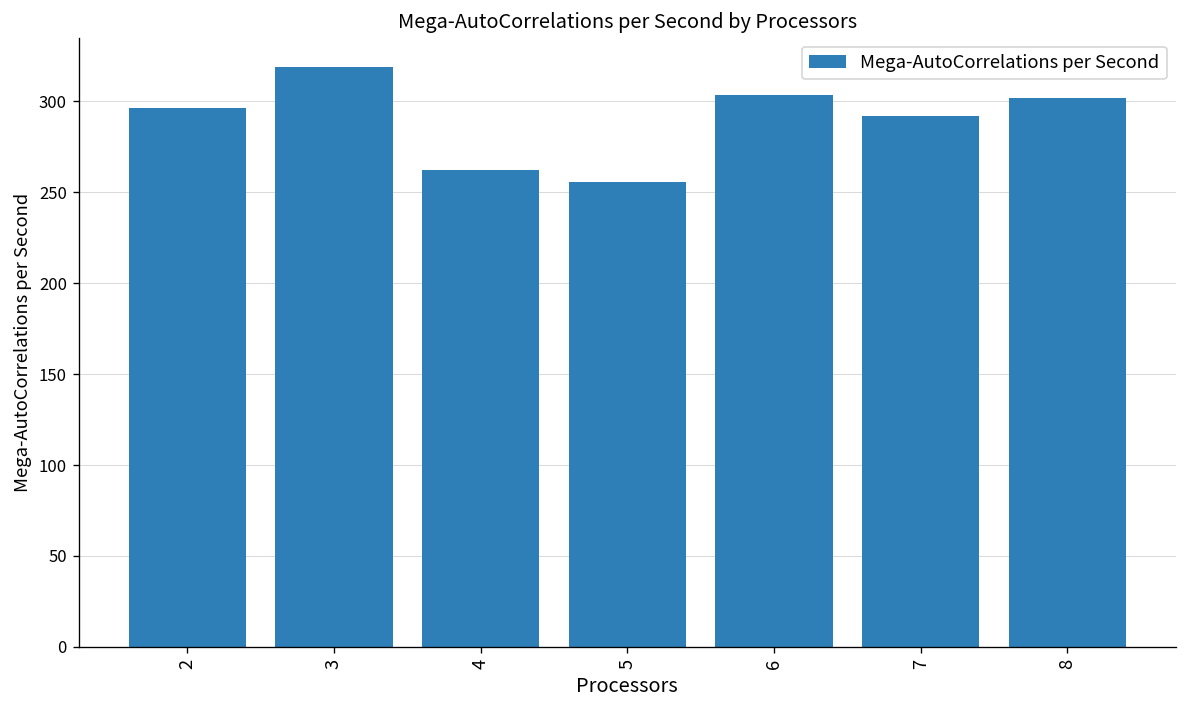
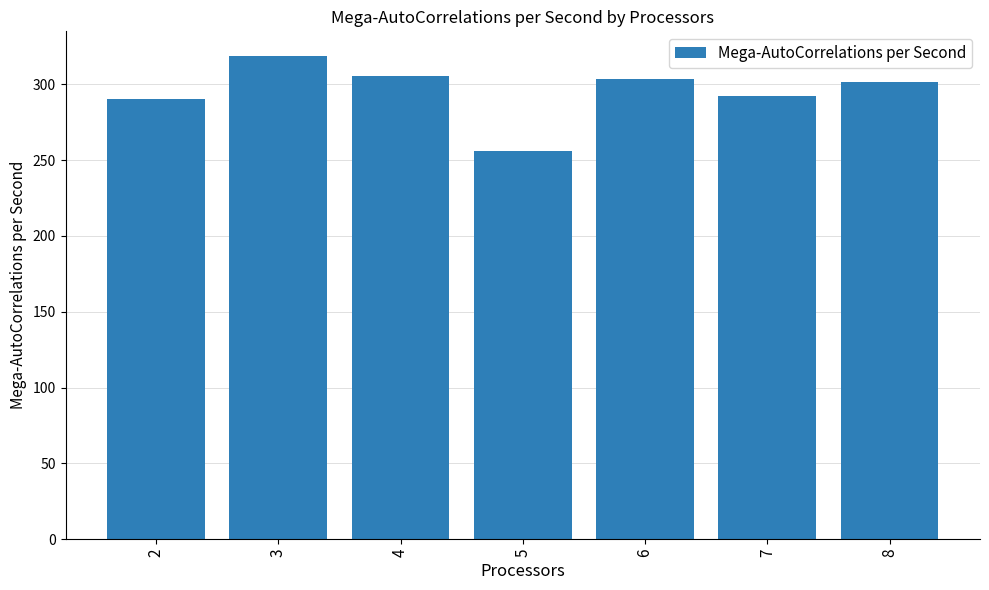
2: 296 -> 290
4: 262 -> 305
